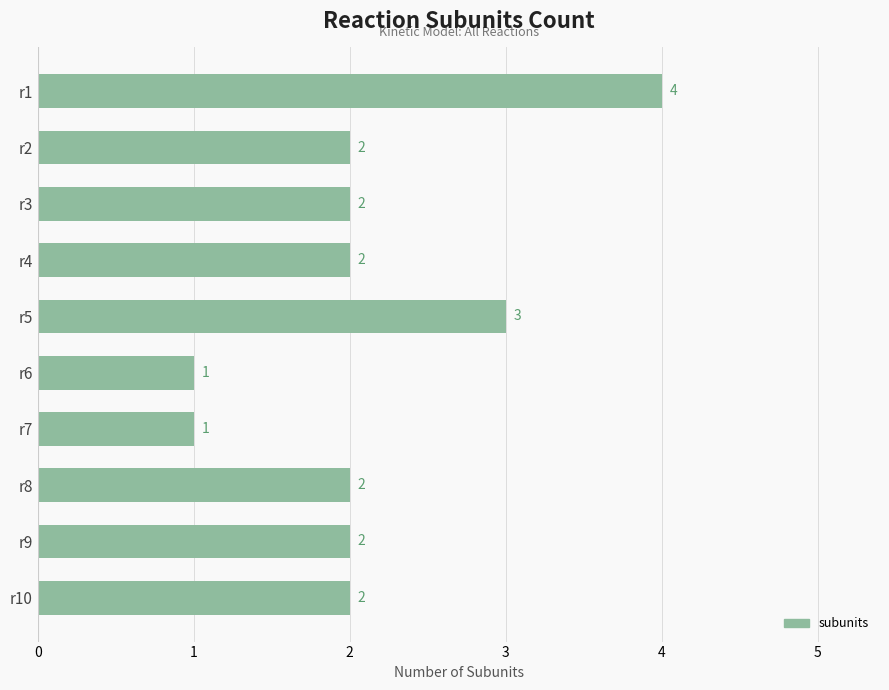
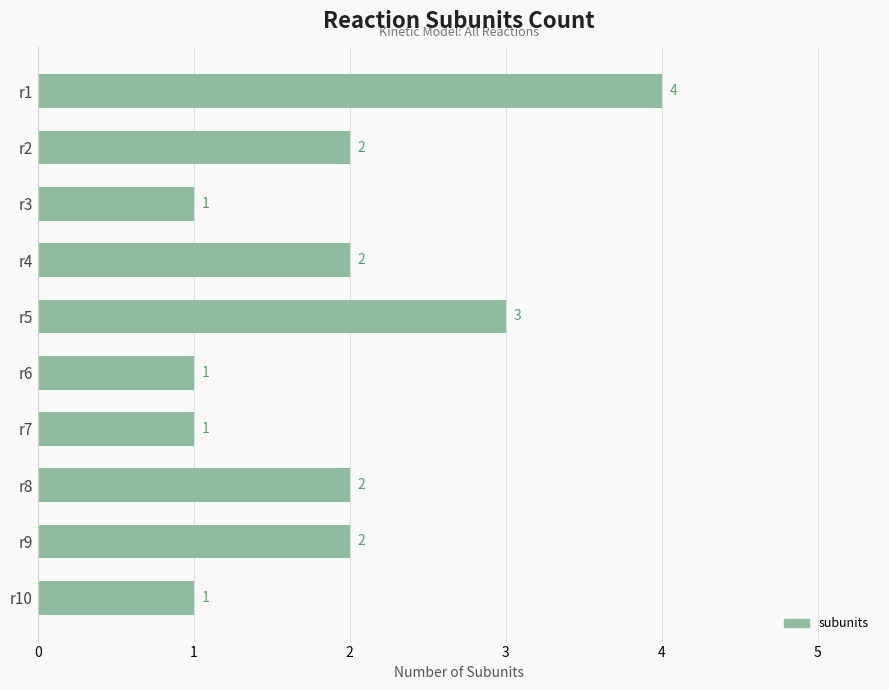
r3: 2 -> 1
r10: 2 -> 1
